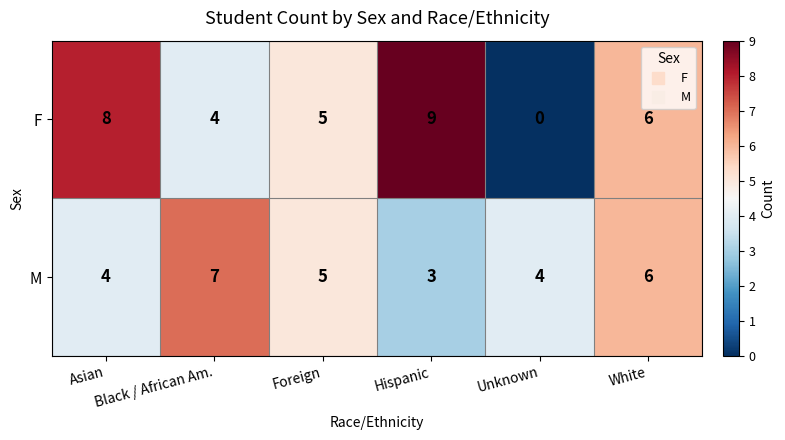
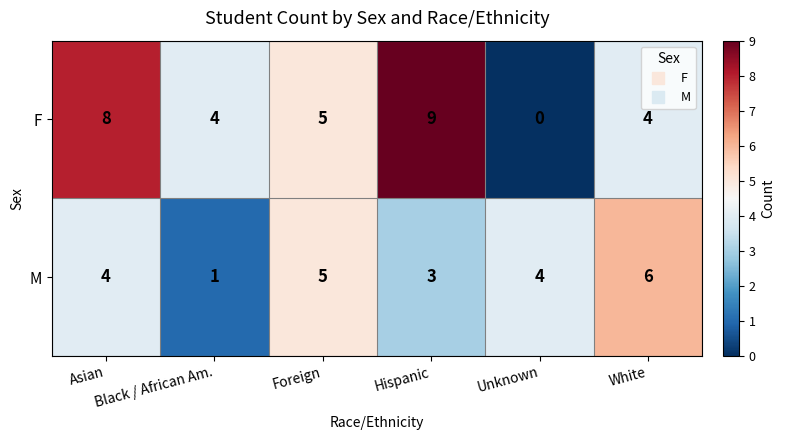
F, White: 6 -> 4
M, Black / African Am.: 7 -> 1
